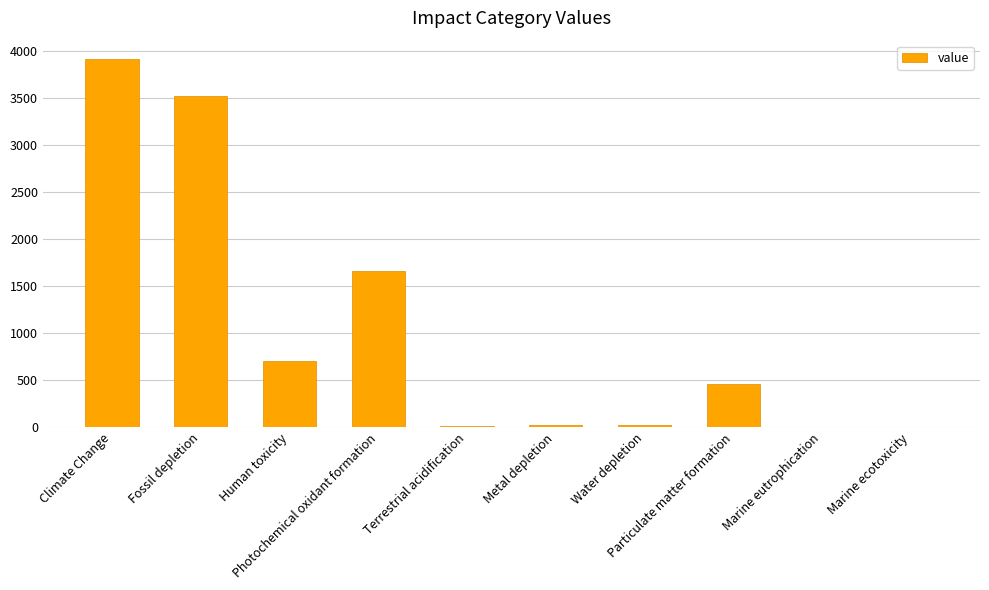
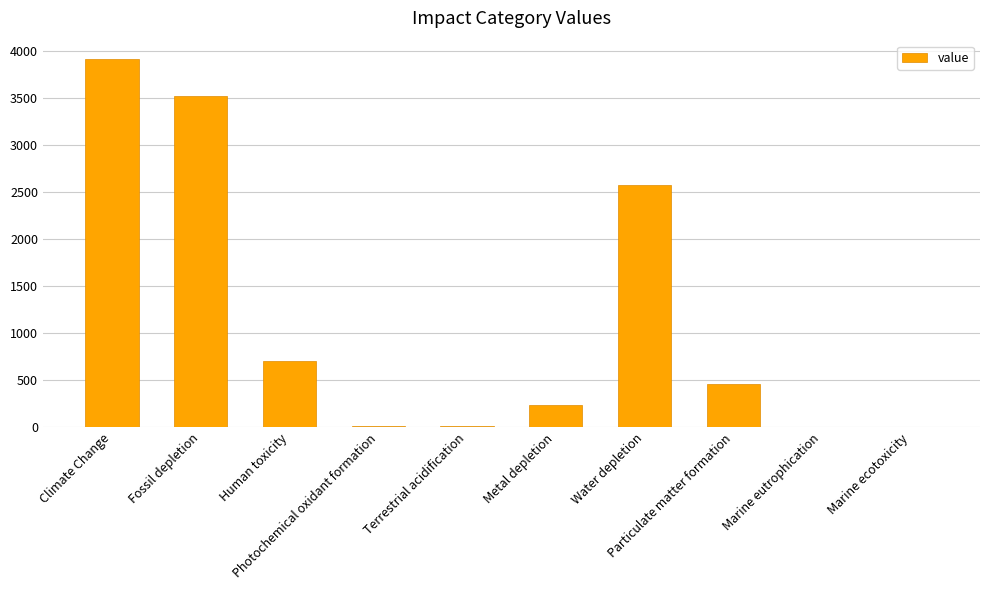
Photochemical oxidant formation: 1700 -> 0
Metal depletion: 0 -> 200
Water depletion: 0 -> 2600
